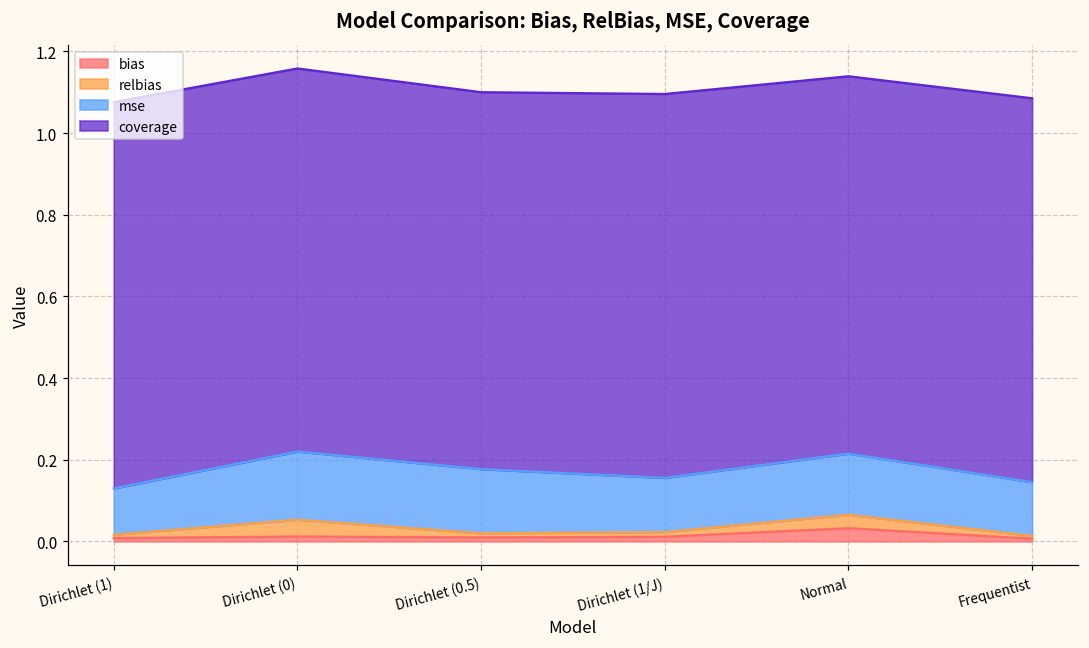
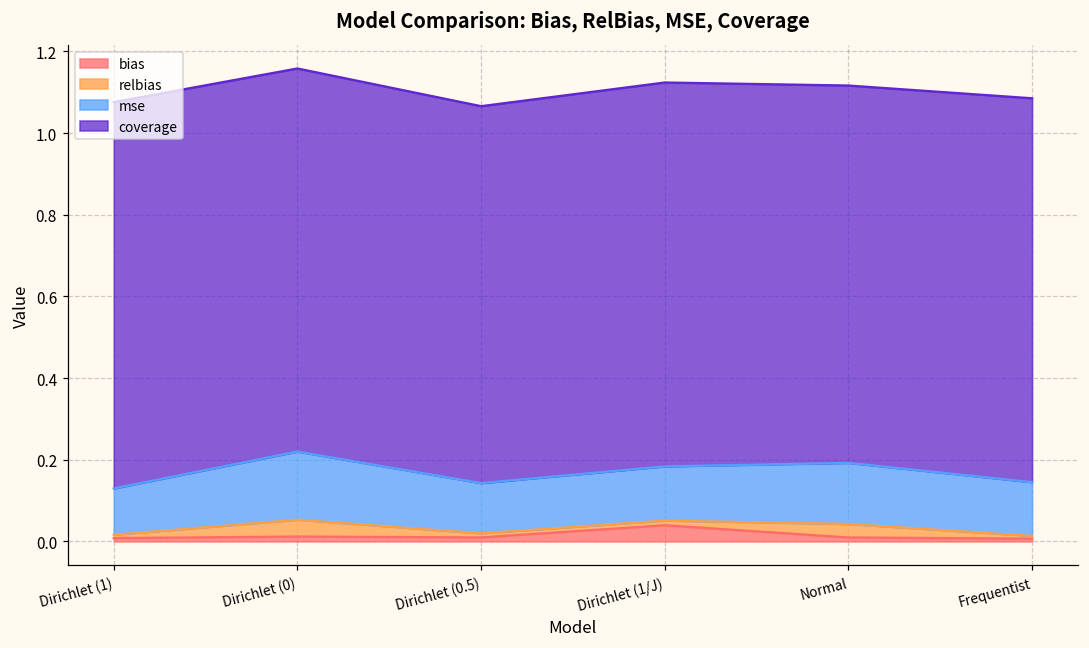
mse, Dirichlet (0.5): 0.16 -> 0.12
bias, Dirichlet (1/J): 0.01 -> 0.04
bias, Normal: 0.03 -> 0.01
